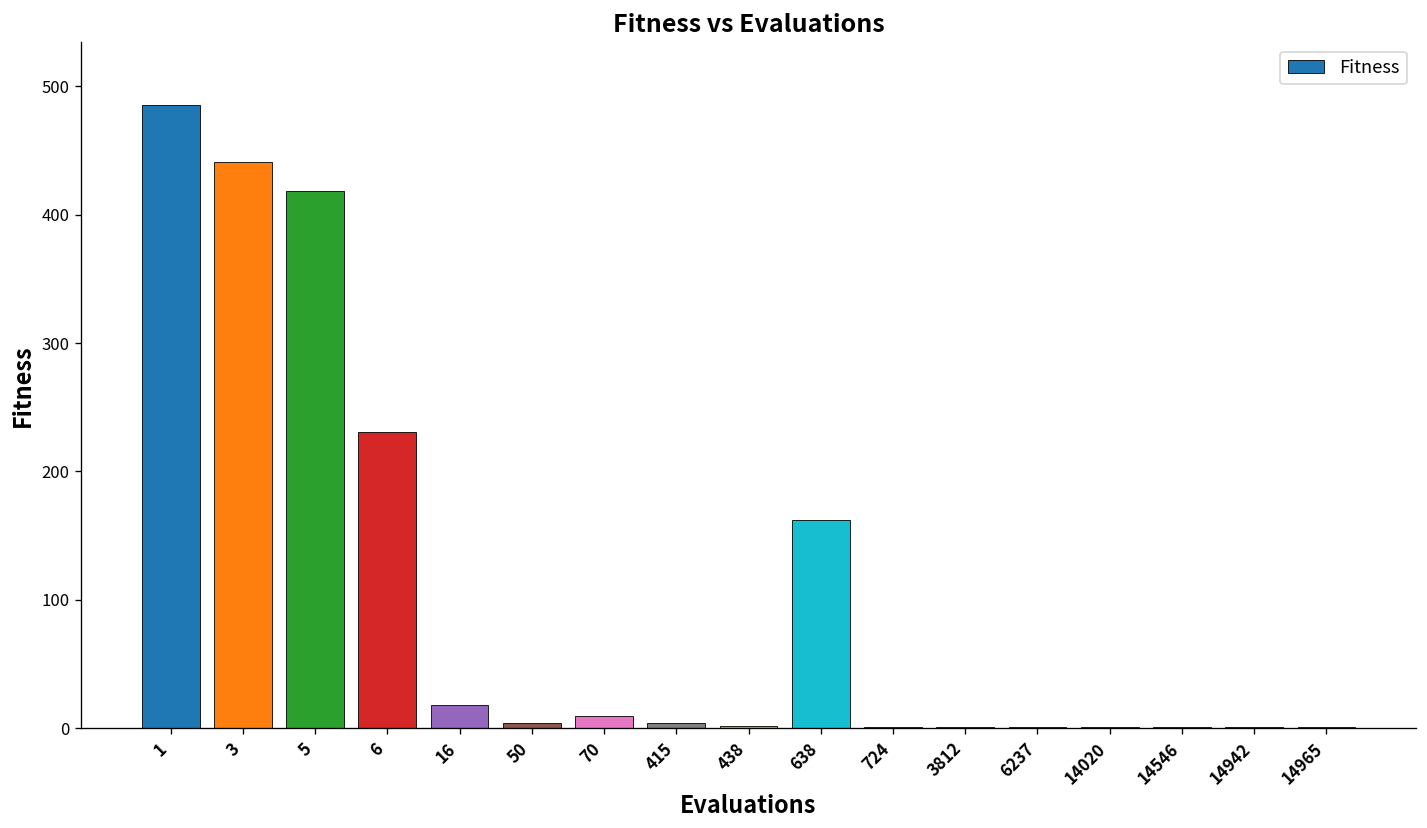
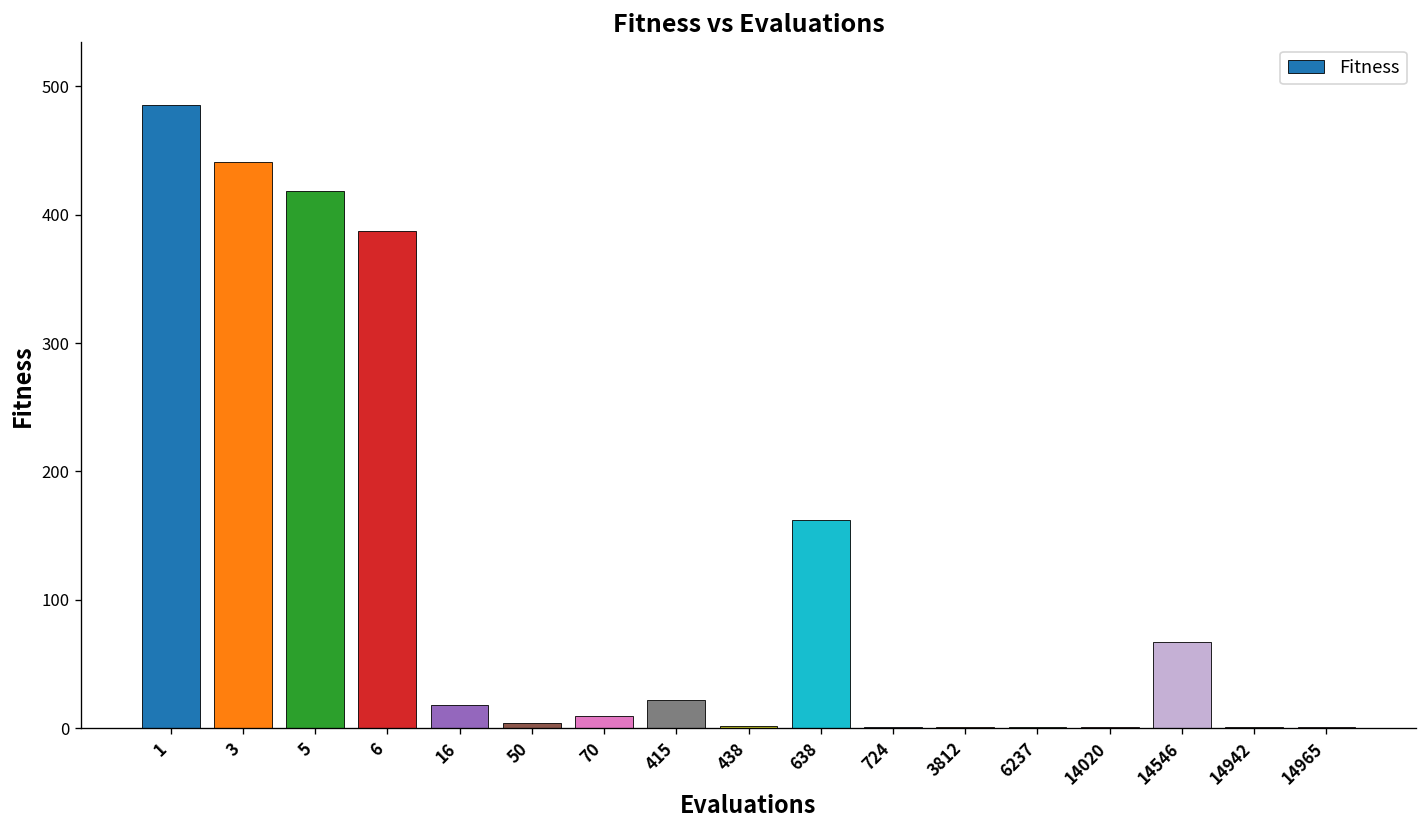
6: 231 -> 387
415: 4 -> 22
14546: 1 -> 67
